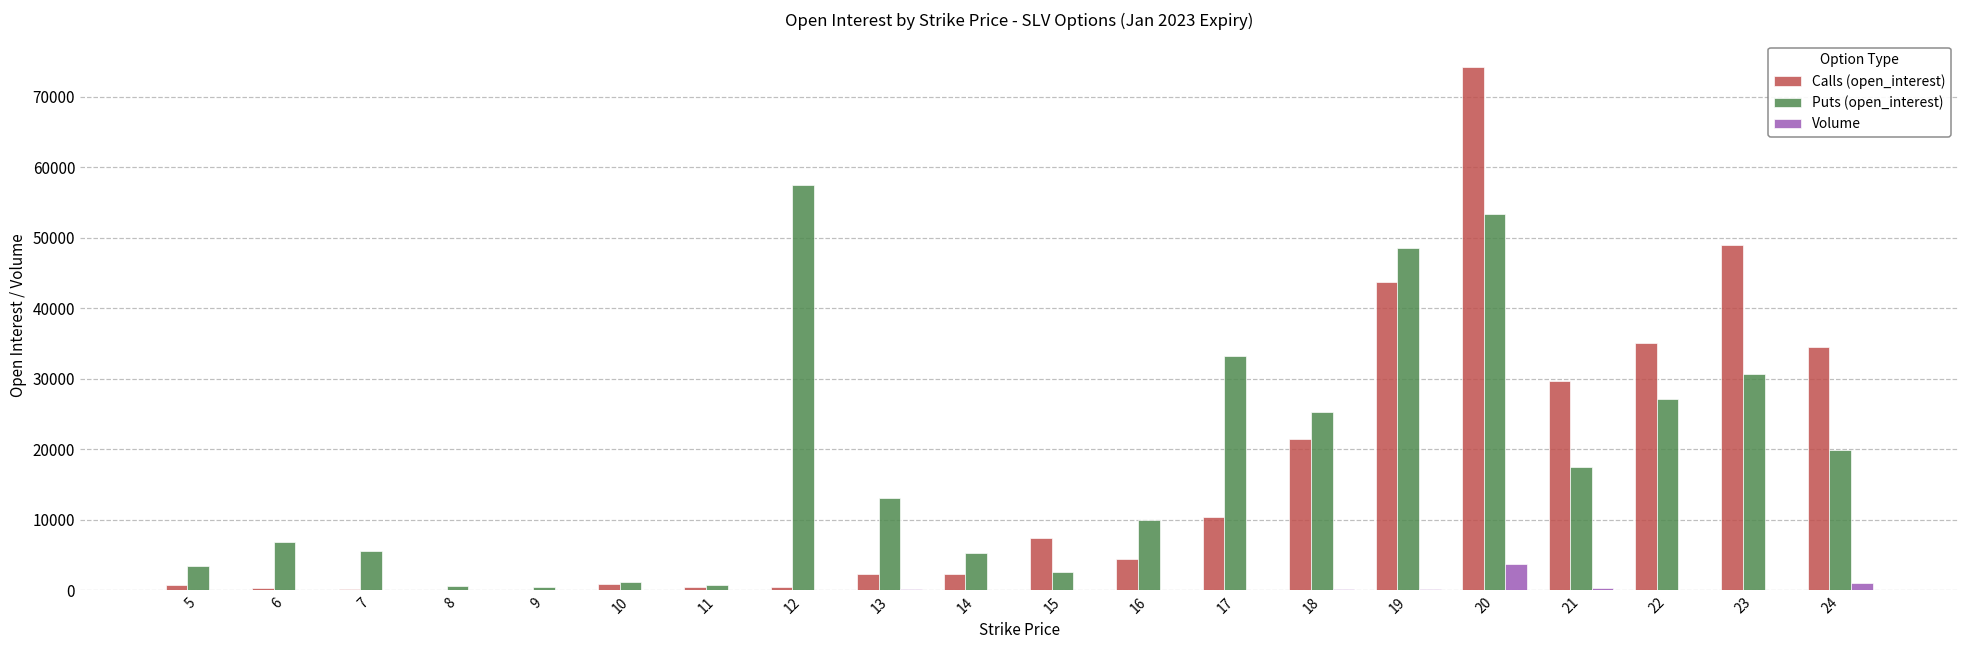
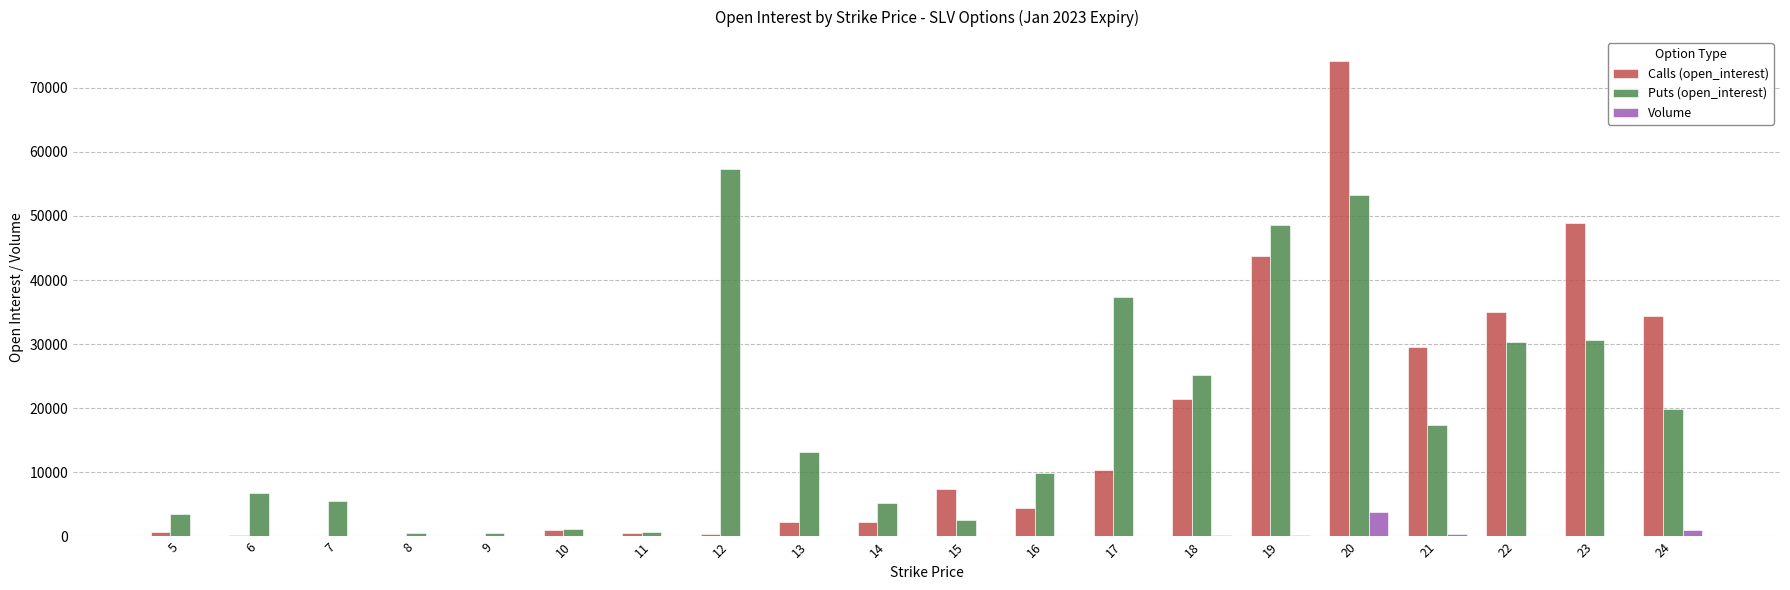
Puts (open_interest), 17: 33000 -> 37000
Puts (open_interest), 22: 27000 -> 30000
